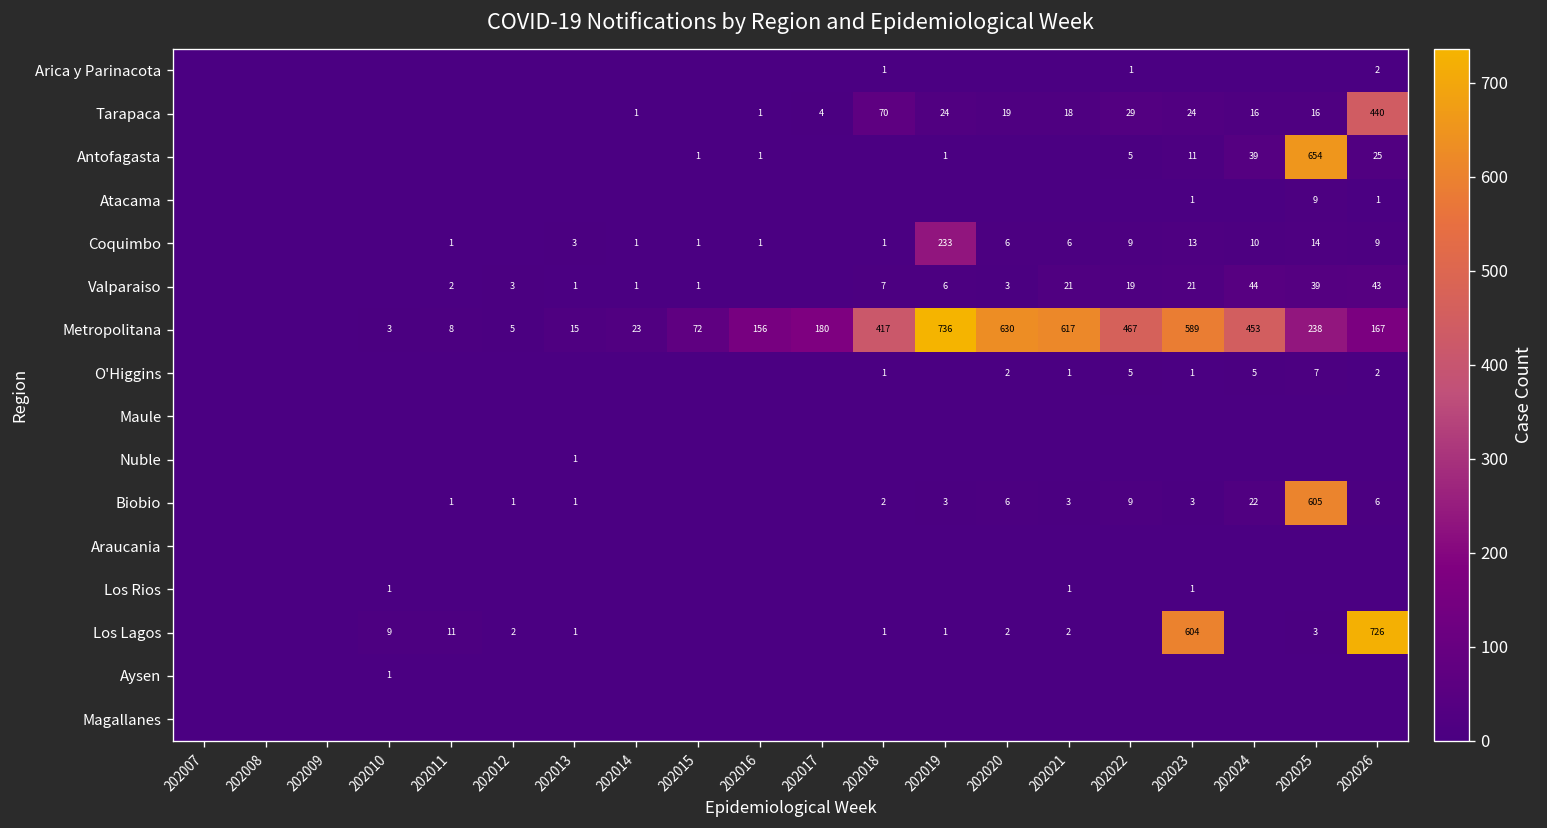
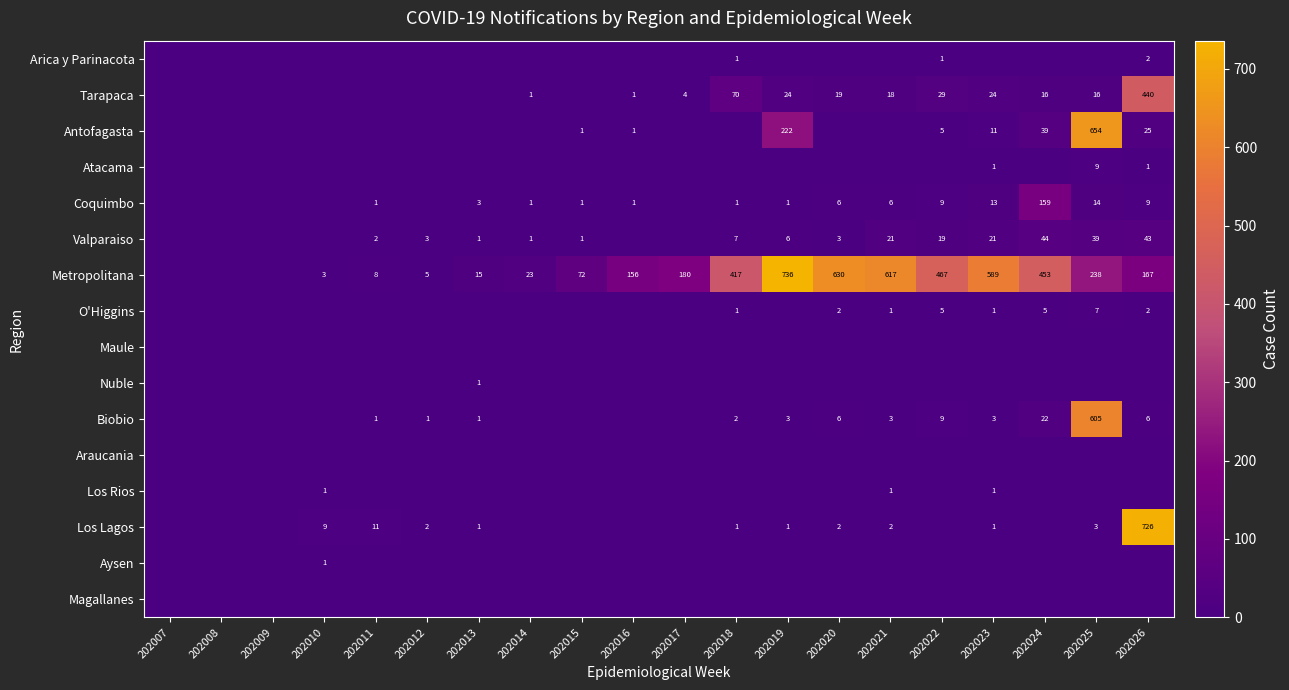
Antofagasta, 202019: 1 -> 222
Coquimbo, 202019: 233 -> 1
Coquimbo, 202024: 10 -> 159
Los Lagos, 202023: 604 -> 1
